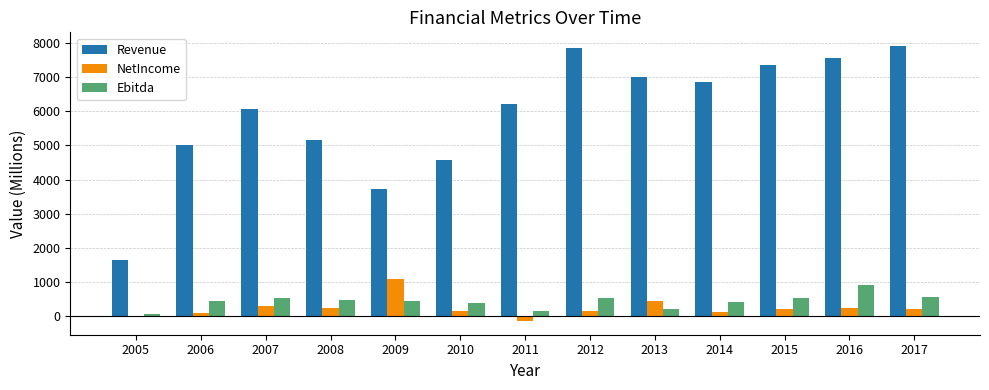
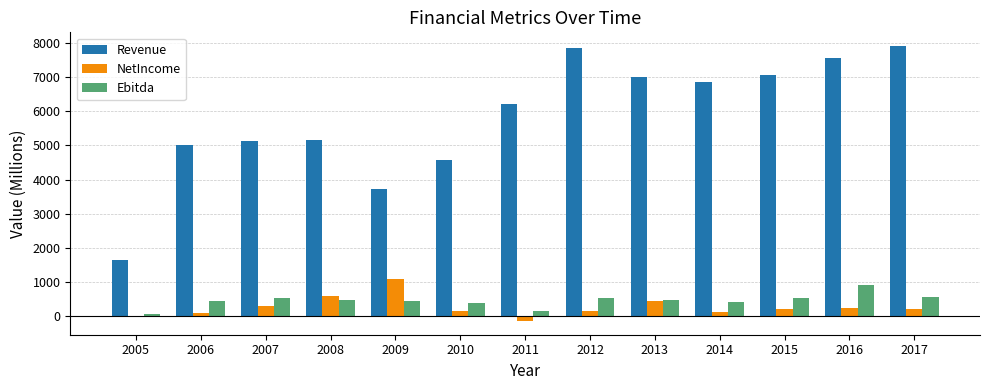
Revenue, 2007: 6100 -> 5100
NetIncome, 2008: 200 -> 600
Ebitda, 2013: 200 -> 500
Revenue, 2015: 7400 -> 7000
